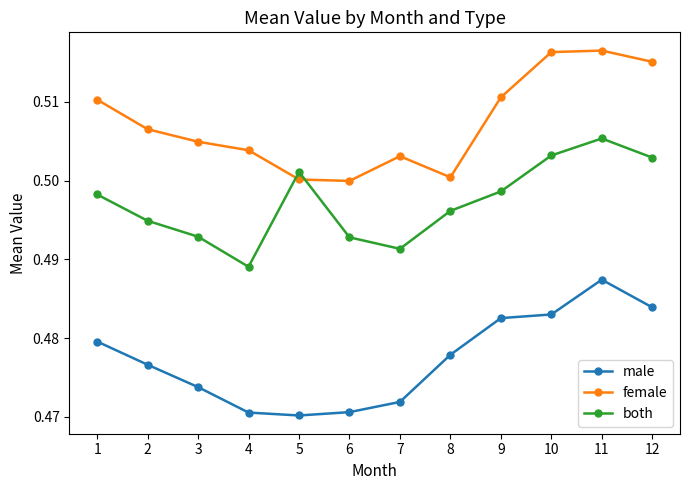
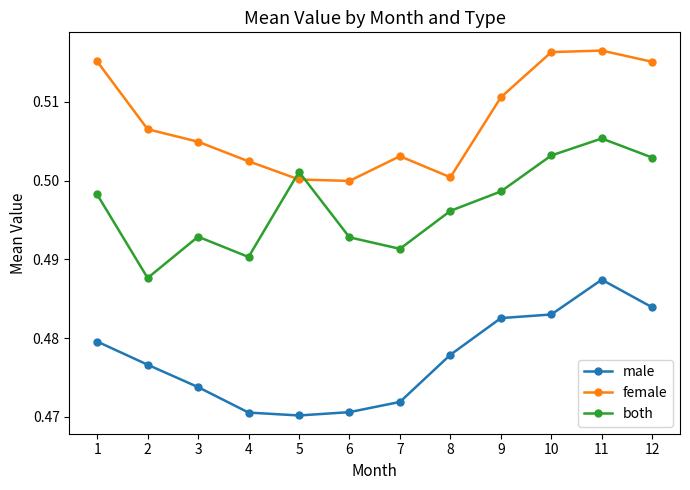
female, 1: 0.510 -> 0.515
both, 2: 0.495 -> 0.488
female, 4: 0.504 -> 0.502
both, 4: 0.489 -> 0.490
